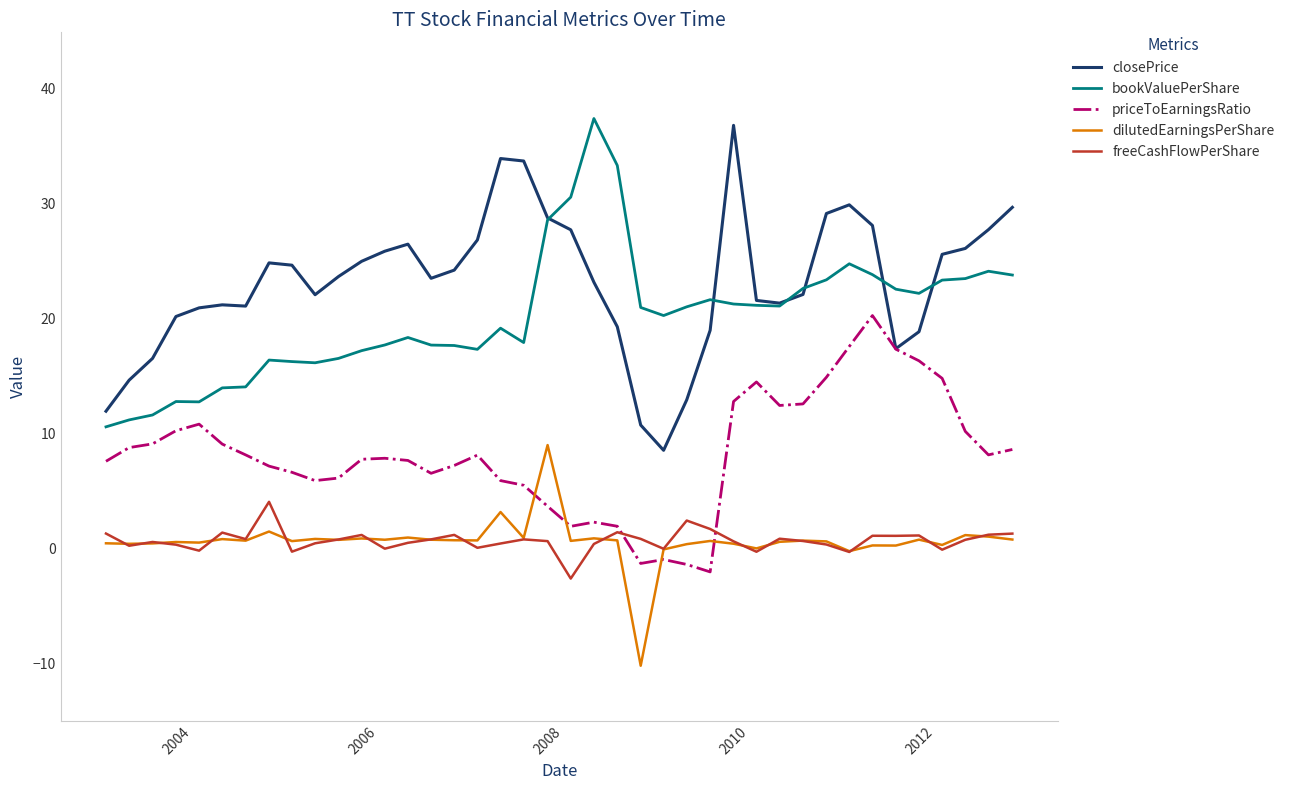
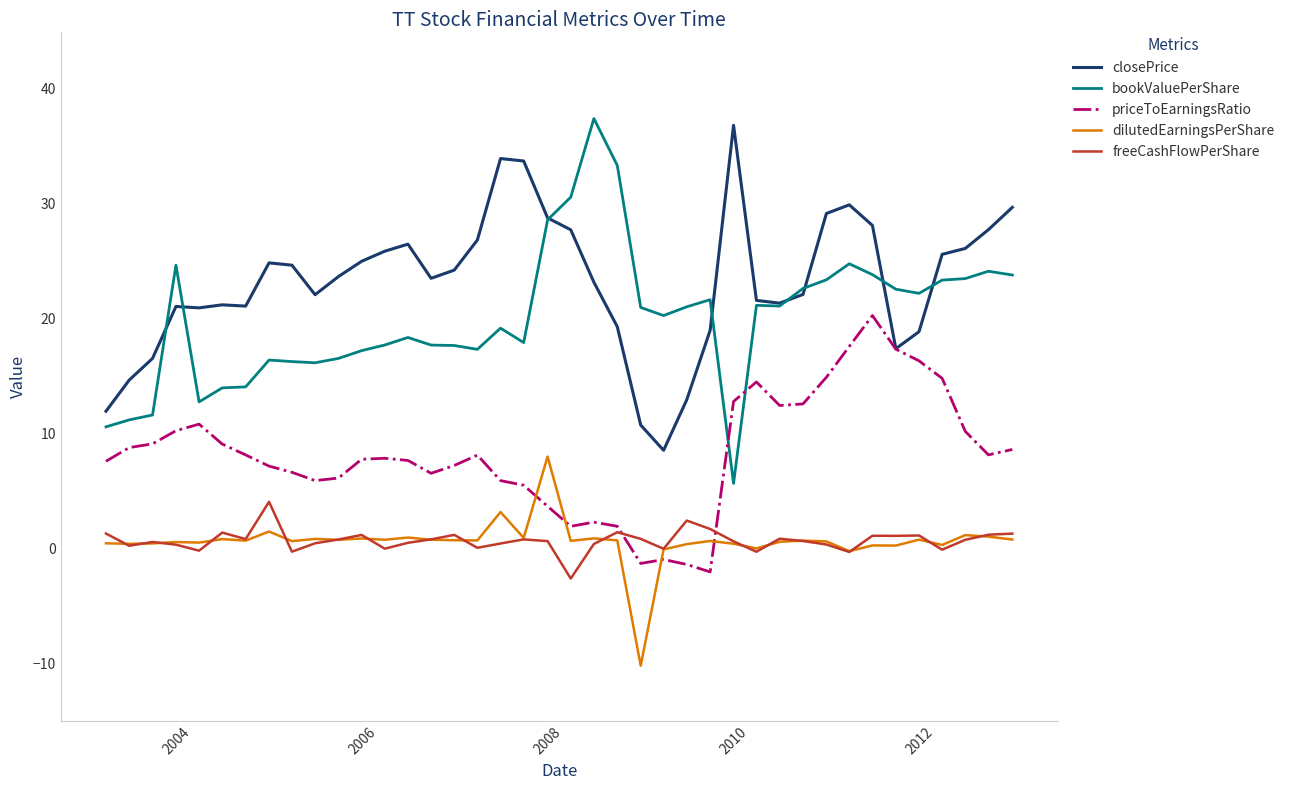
closePrice, 2004: 20.2 -> 21.1
bookValuePerShare, 2004: 12.8 -> 24.7
dilutedEarningsPerShare, 2008: 9 -> 8
bookValuePerShare, 2010: 21.3 -> 5.7
